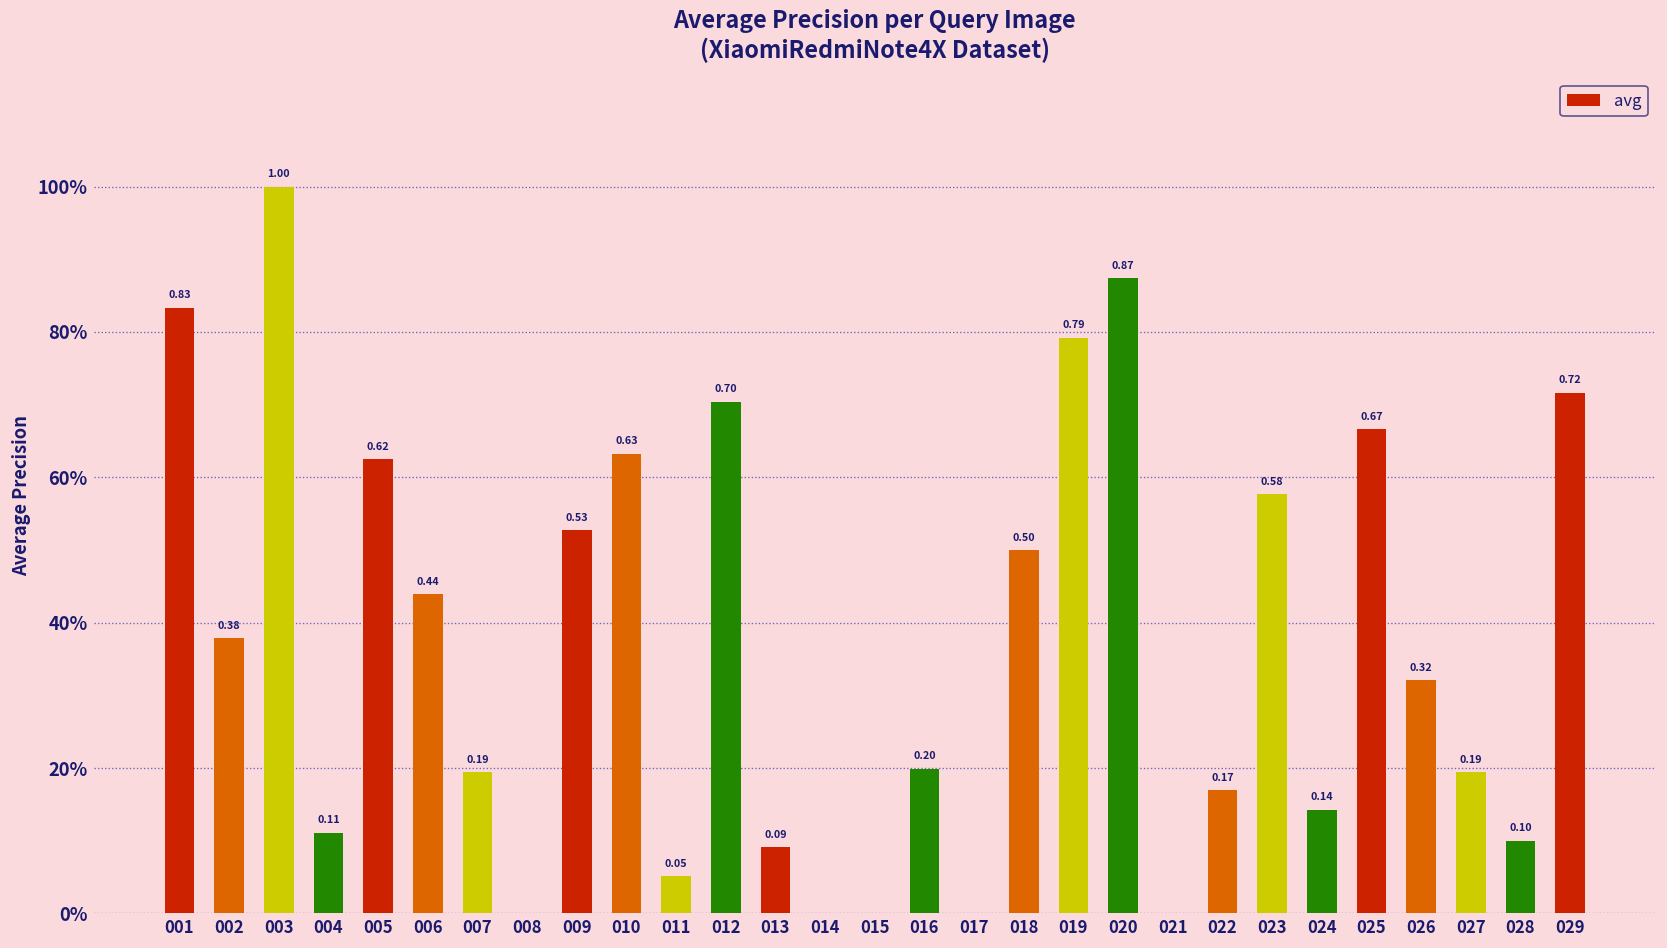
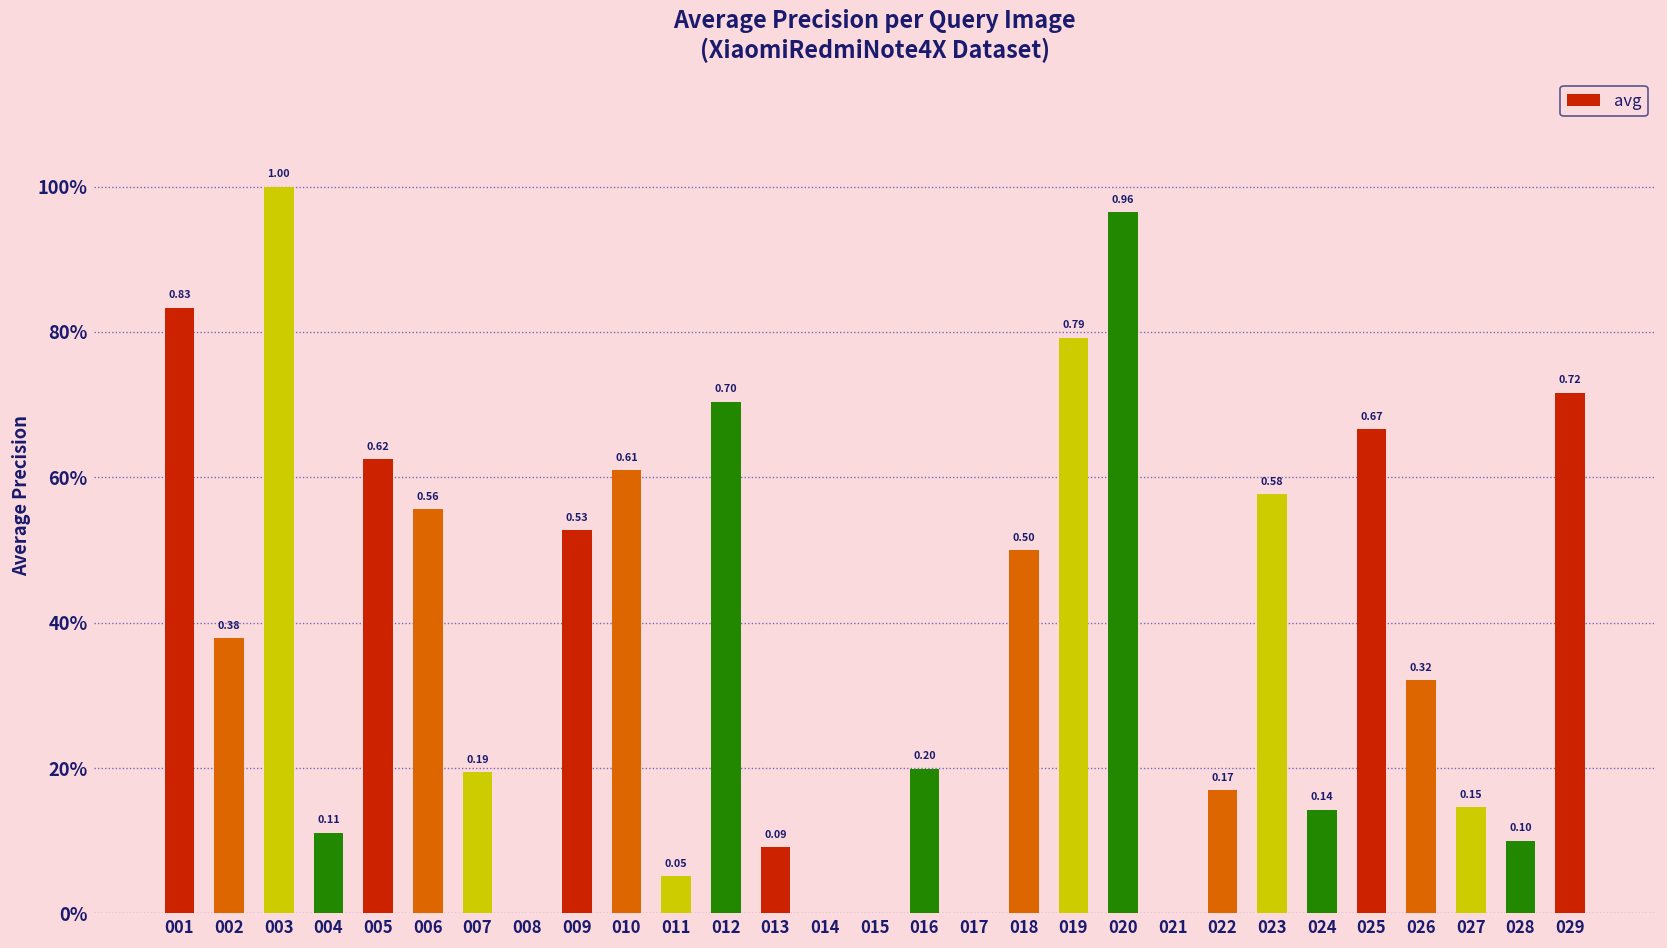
006: 0.44 -> 0.56
010: 0.63 -> 0.61
020: 0.87 -> 0.96
027: 0.19 -> 0.15
